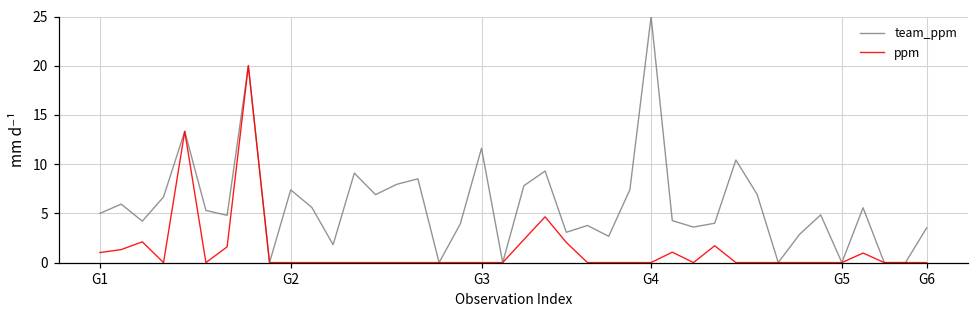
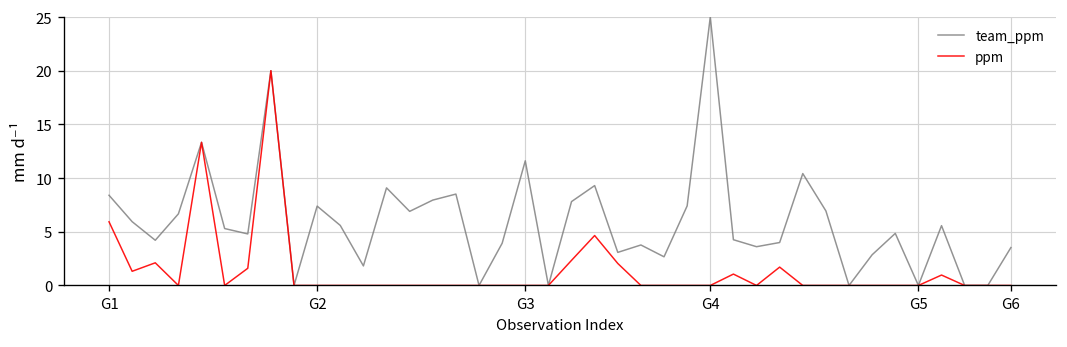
team_ppm, G1: 5 -> 8
ppm, G1: 1 -> 6
